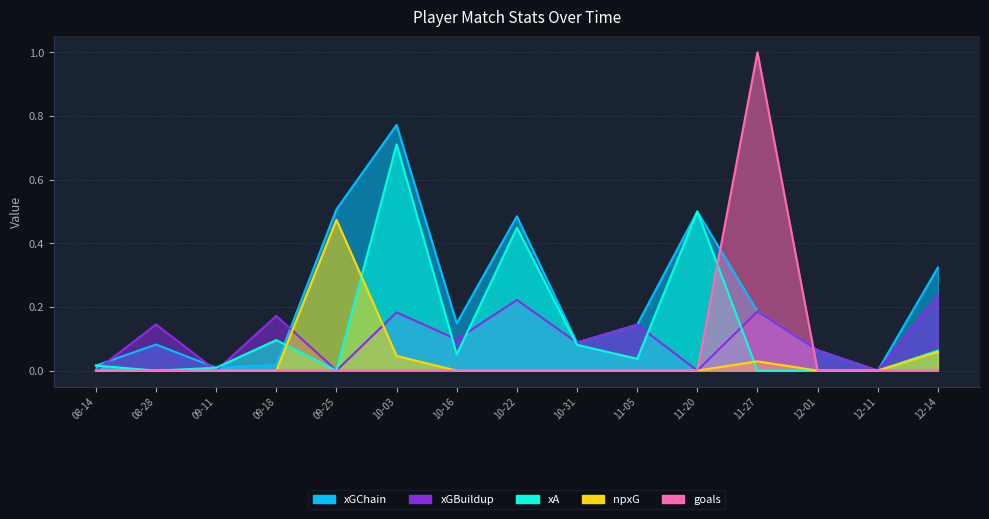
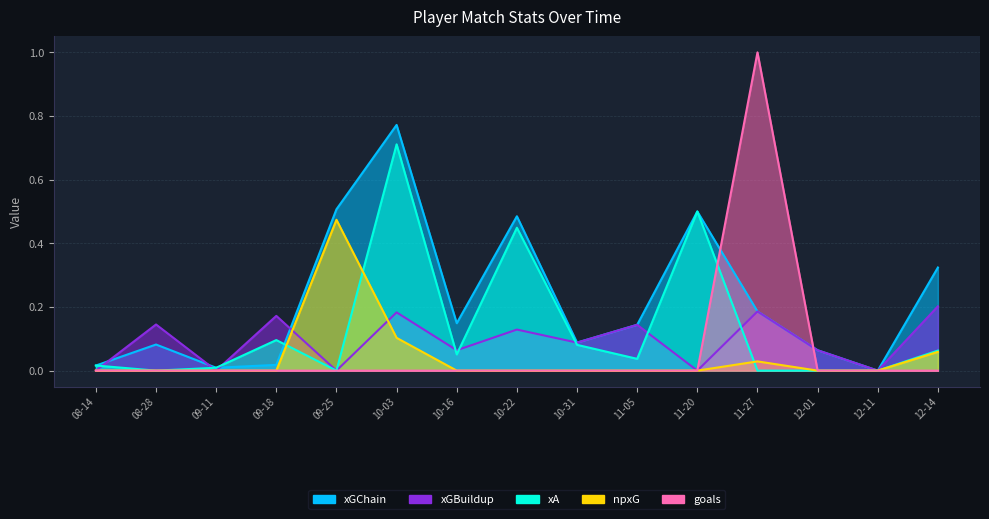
npxG, 10-03: 0.05 -> 0.10
xGBuildup, 10-16: 0.10 -> 0.06
xGBuildup, 10-22: 0.22 -> 0.13
xGBuildup, 12-14: 0.24 -> 0.20
